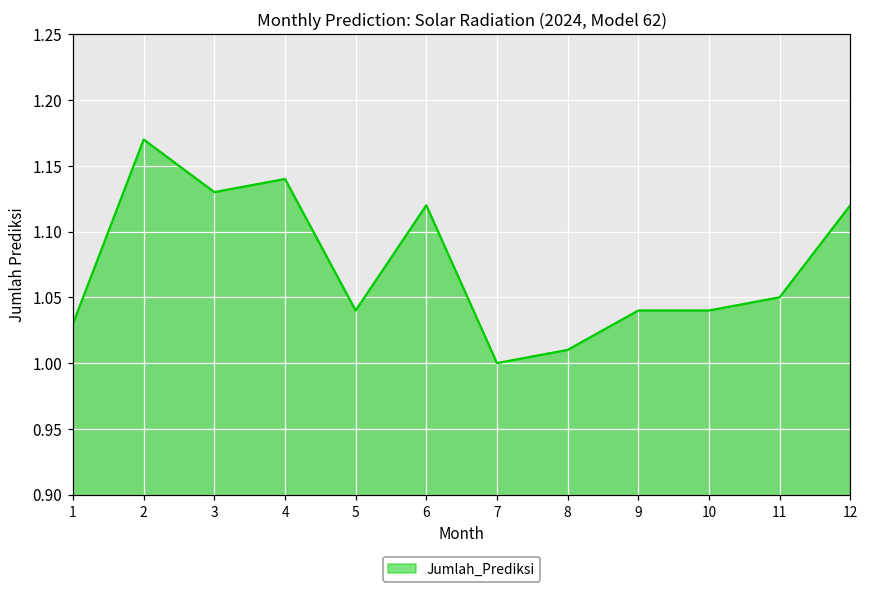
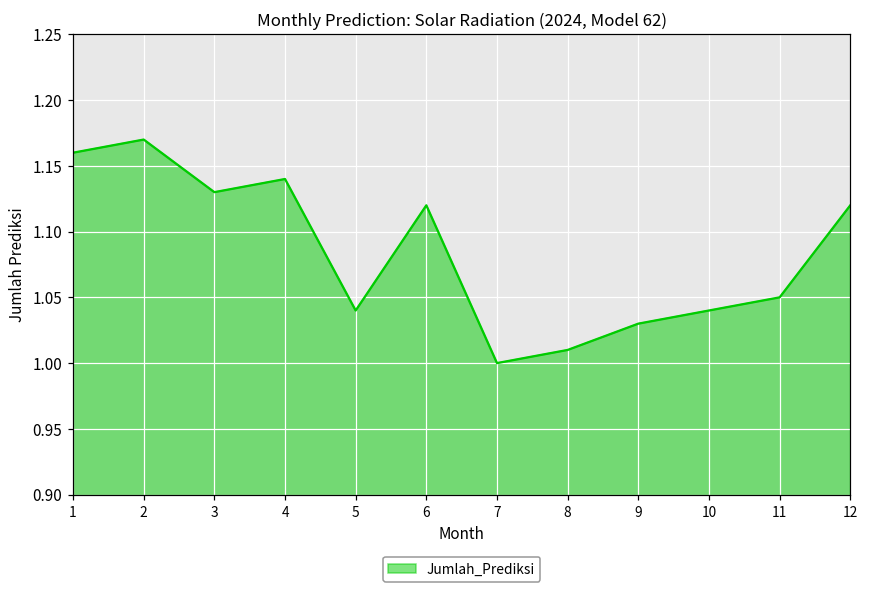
1: 1.03 -> 1.16
9: 1.04 -> 1.03
